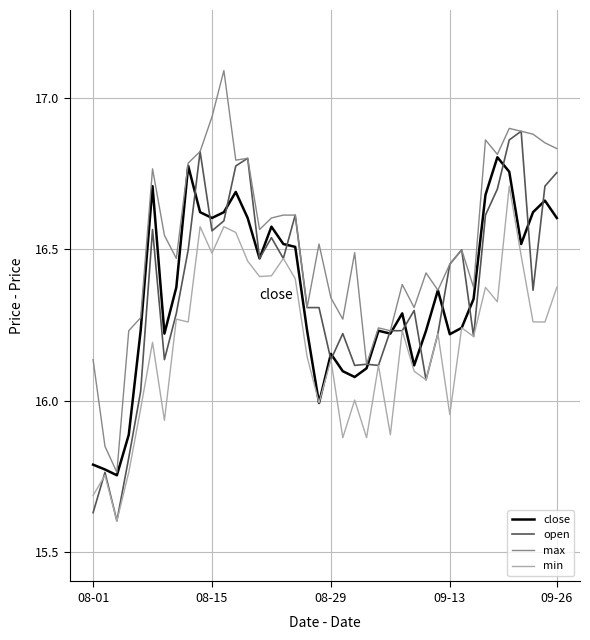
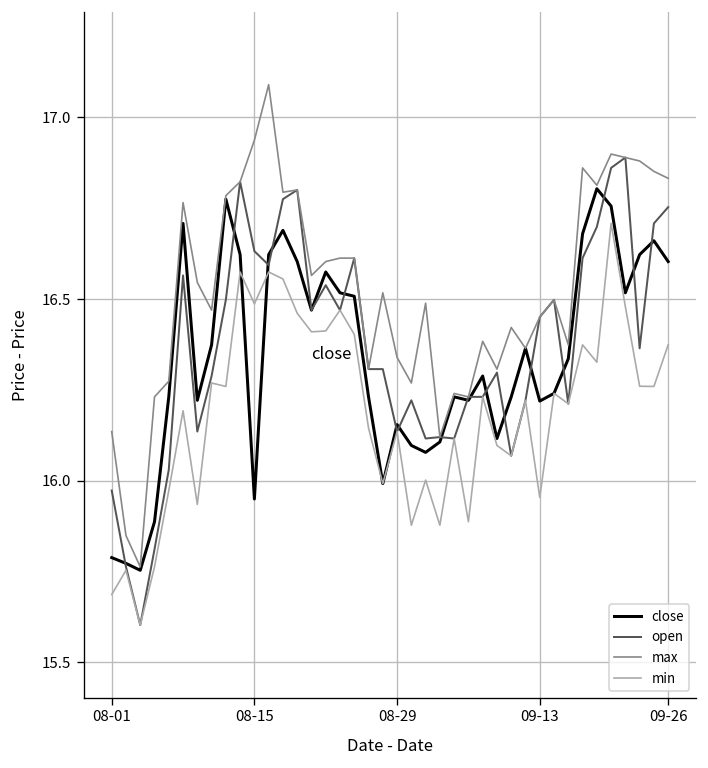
open, 08-01: 15.63 -> 15.97
close, 08-15: 16.60 -> 15.95
open, 08-15: 16.56 -> 16.63
